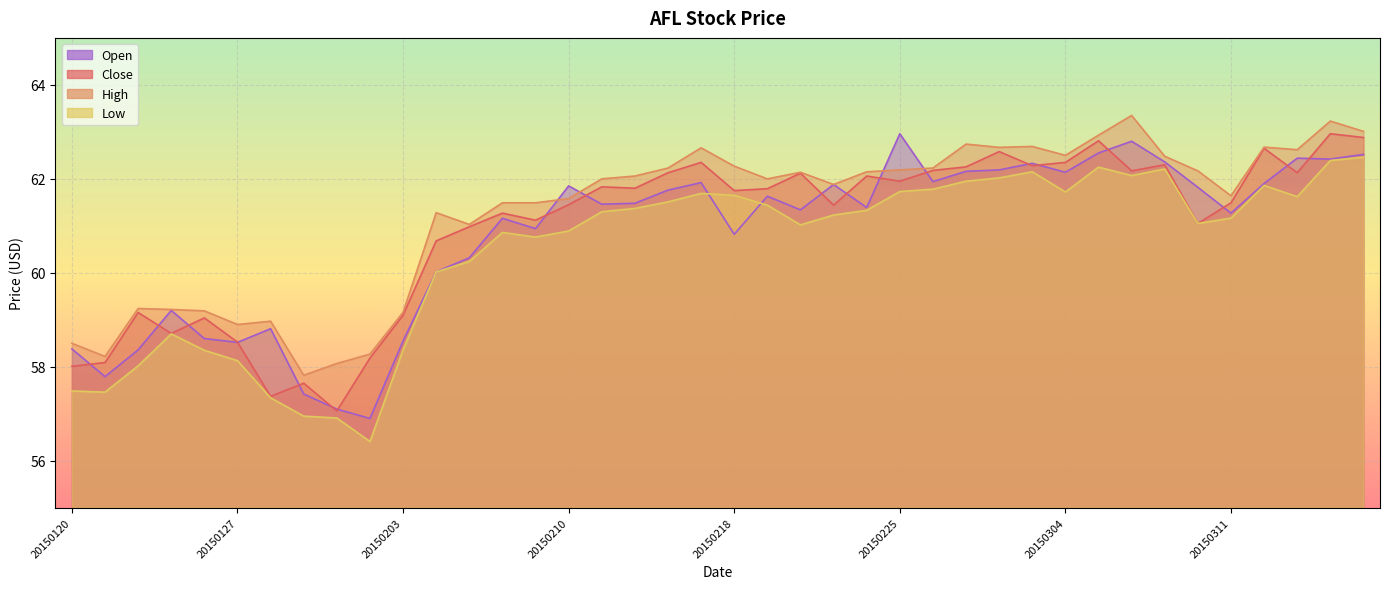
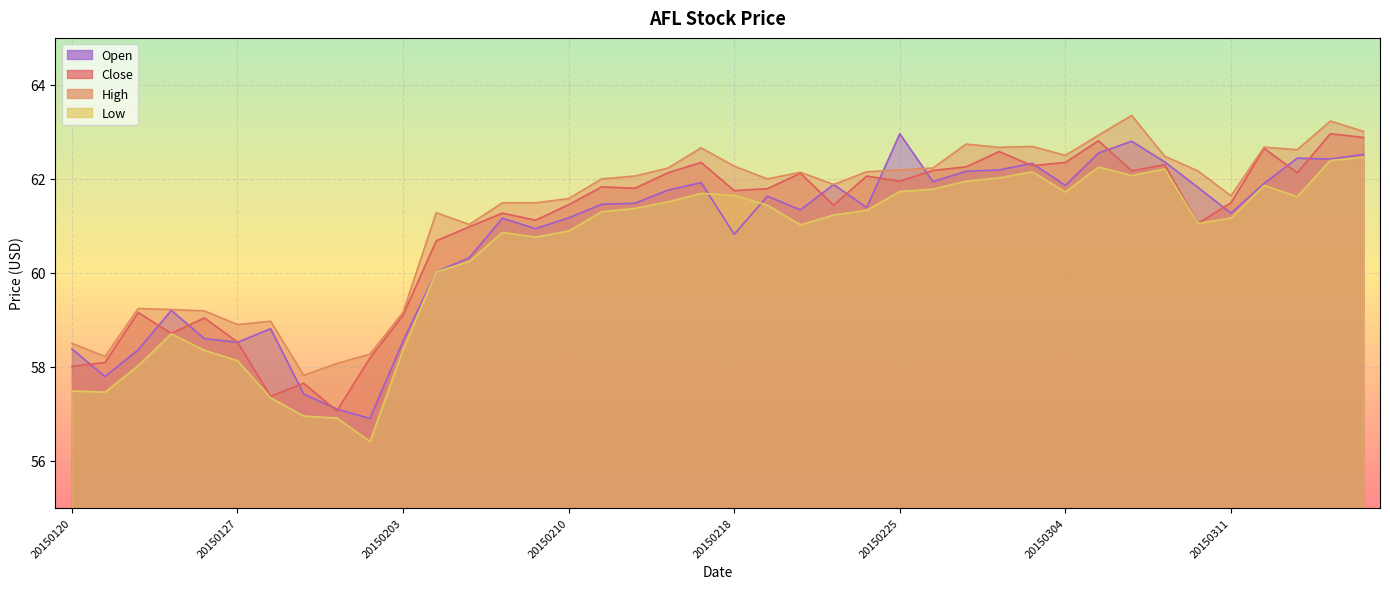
Open, 20150210: 61.9 -> 61.2
Open, 20150304: 62.1 -> 61.9
